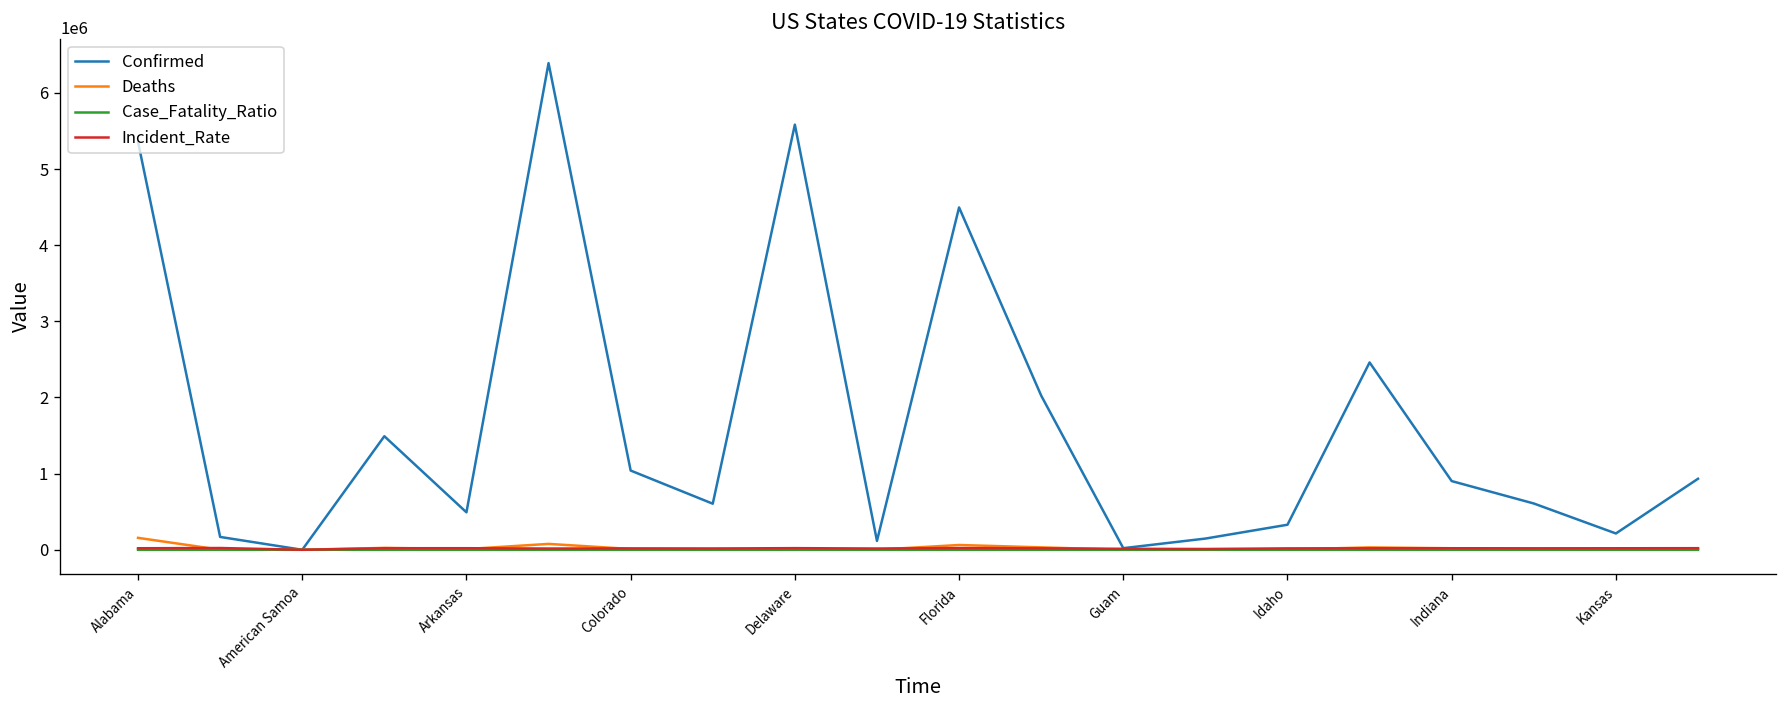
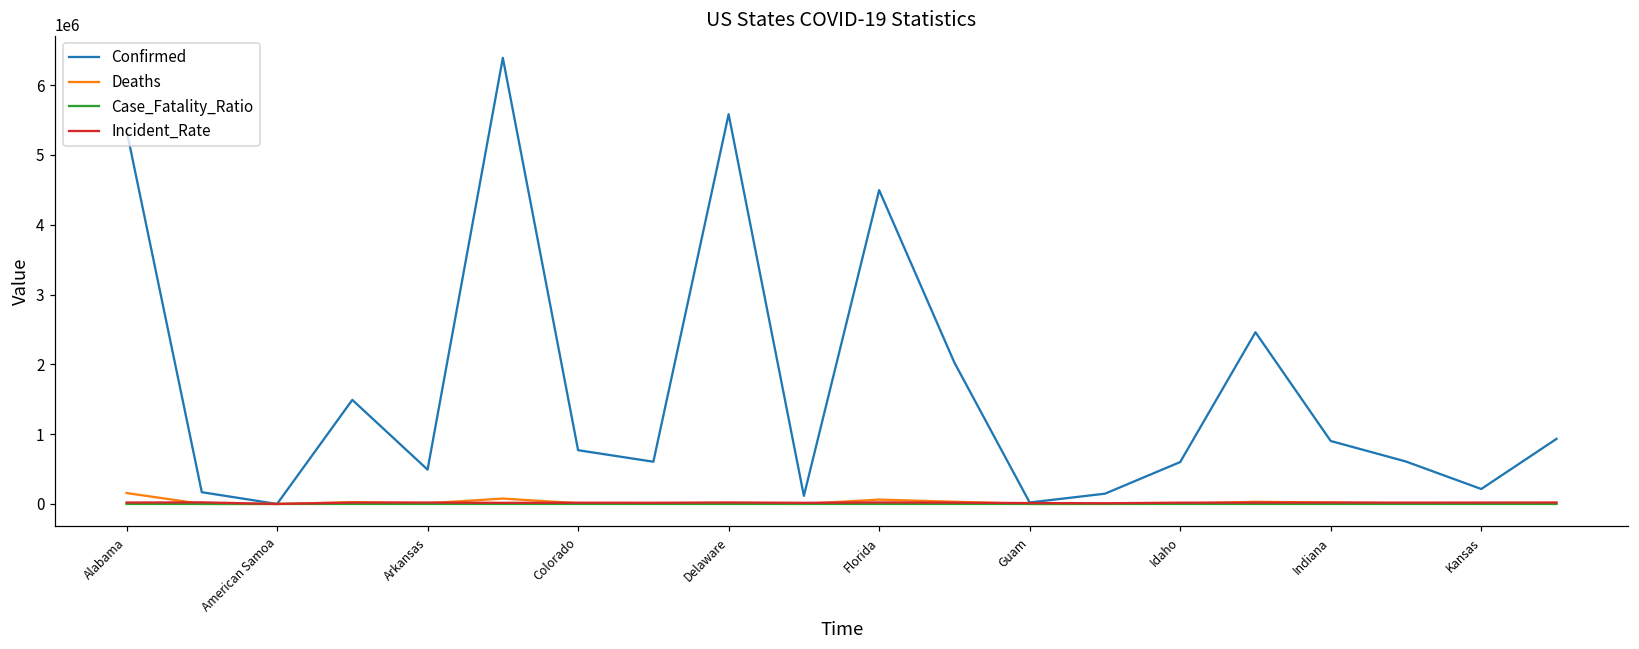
Confirmed, Colorado: 1000000 -> 800000
Confirmed, Idaho: 300000 -> 600000
